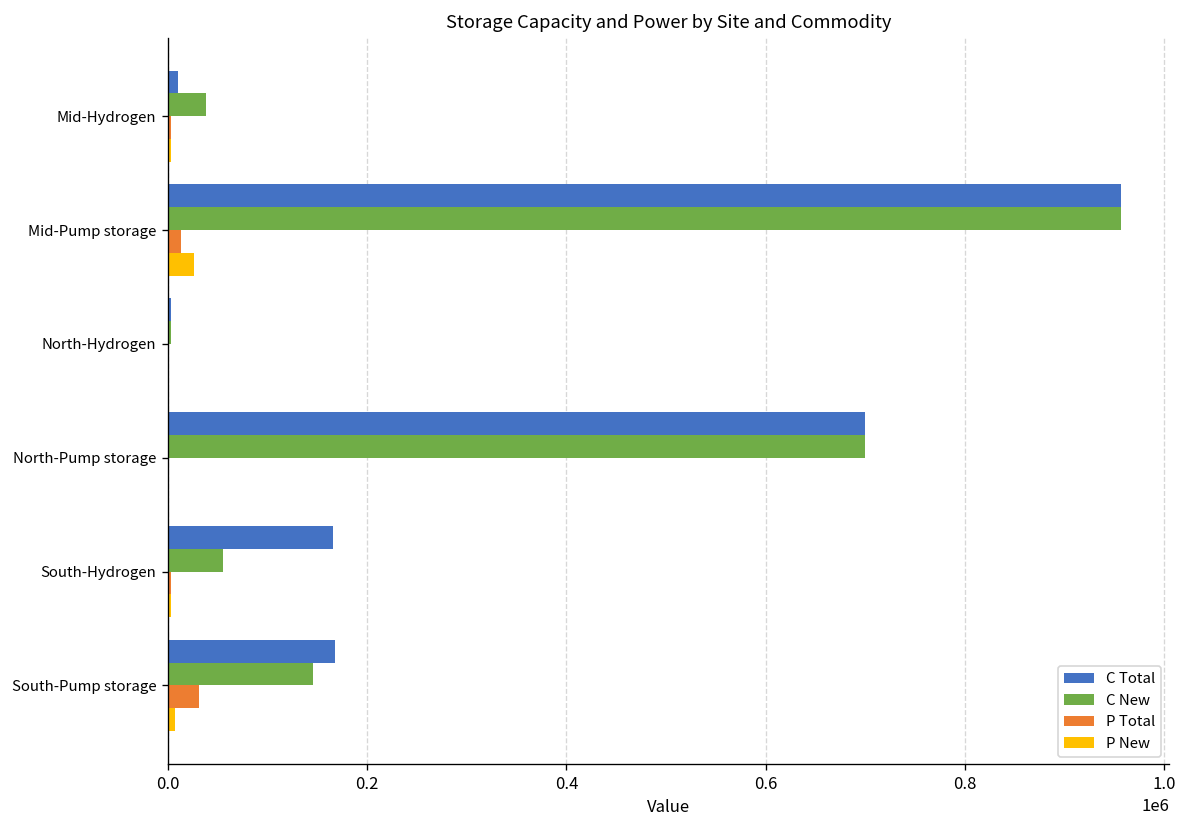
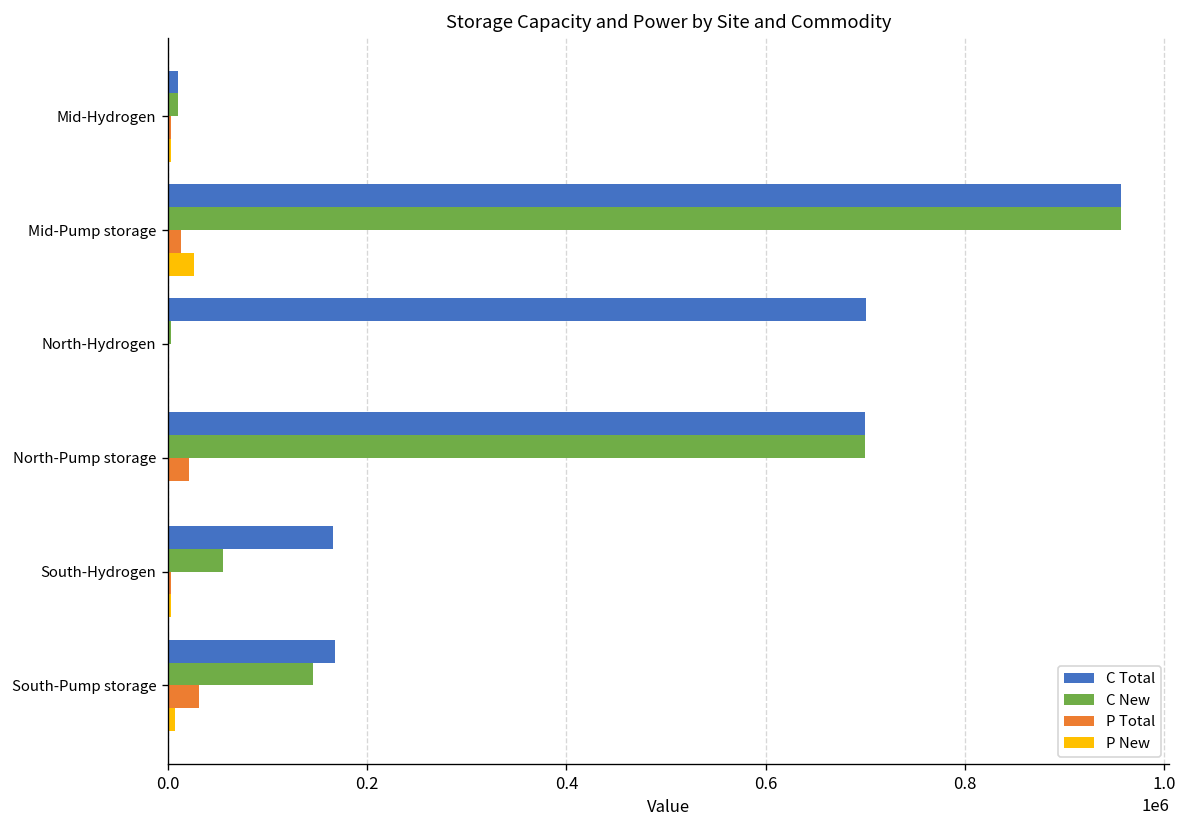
C New, Mid-Hydrogen: 40000 -> 10000
C Total, North-Hydrogen: 0 -> 700000
P Total, North-Pump storage: 0 -> 20000
